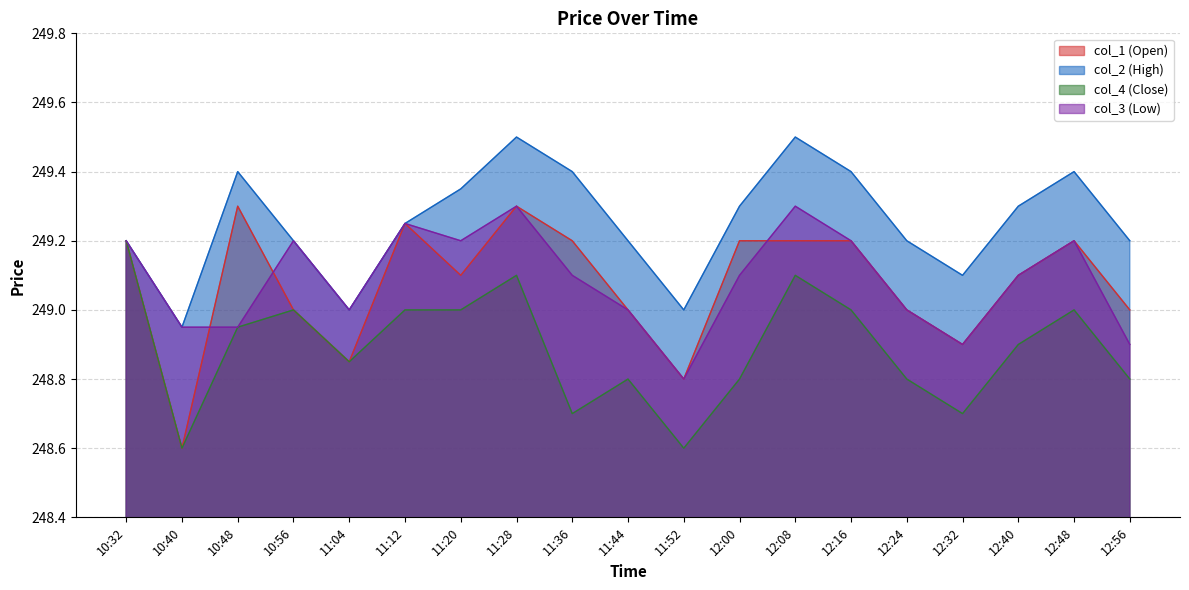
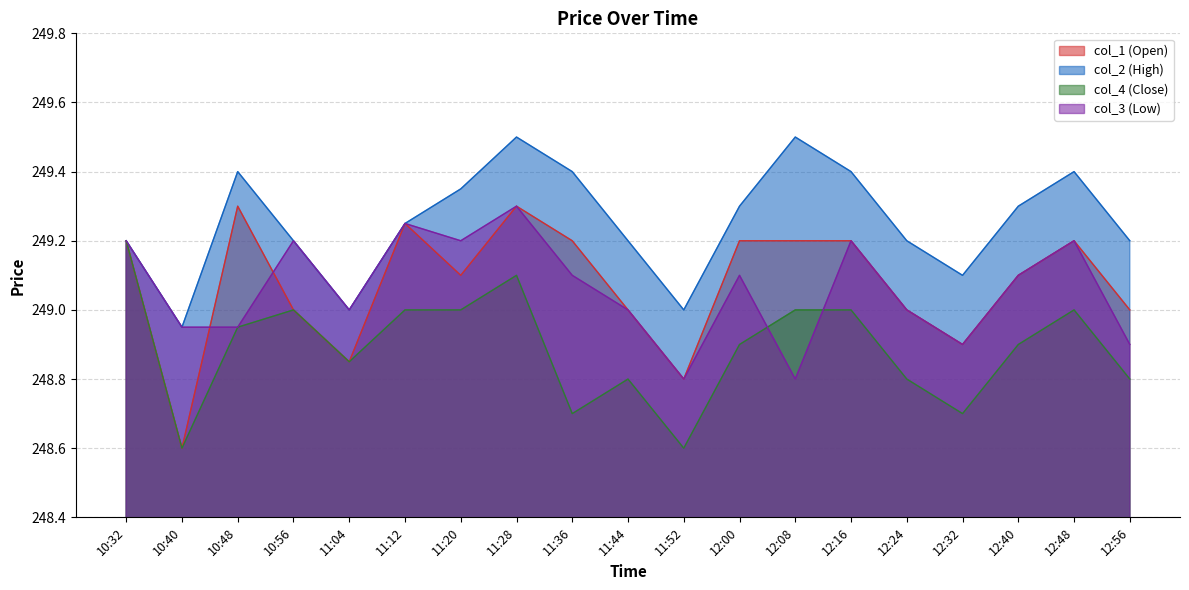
col_4 (Close), 12:00: 248.8 -> 248.9
col_4 (Close), 12:08: 249.1 -> 249.0
col_3 (Low), 12:08: 249.3 -> 248.8
